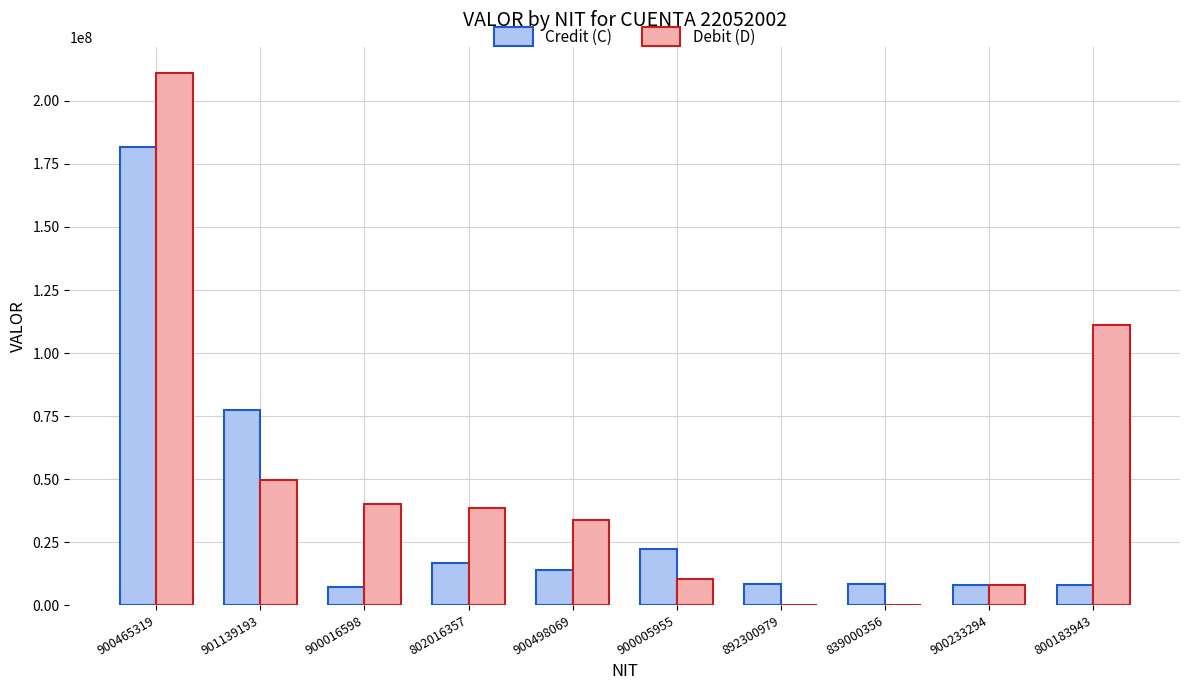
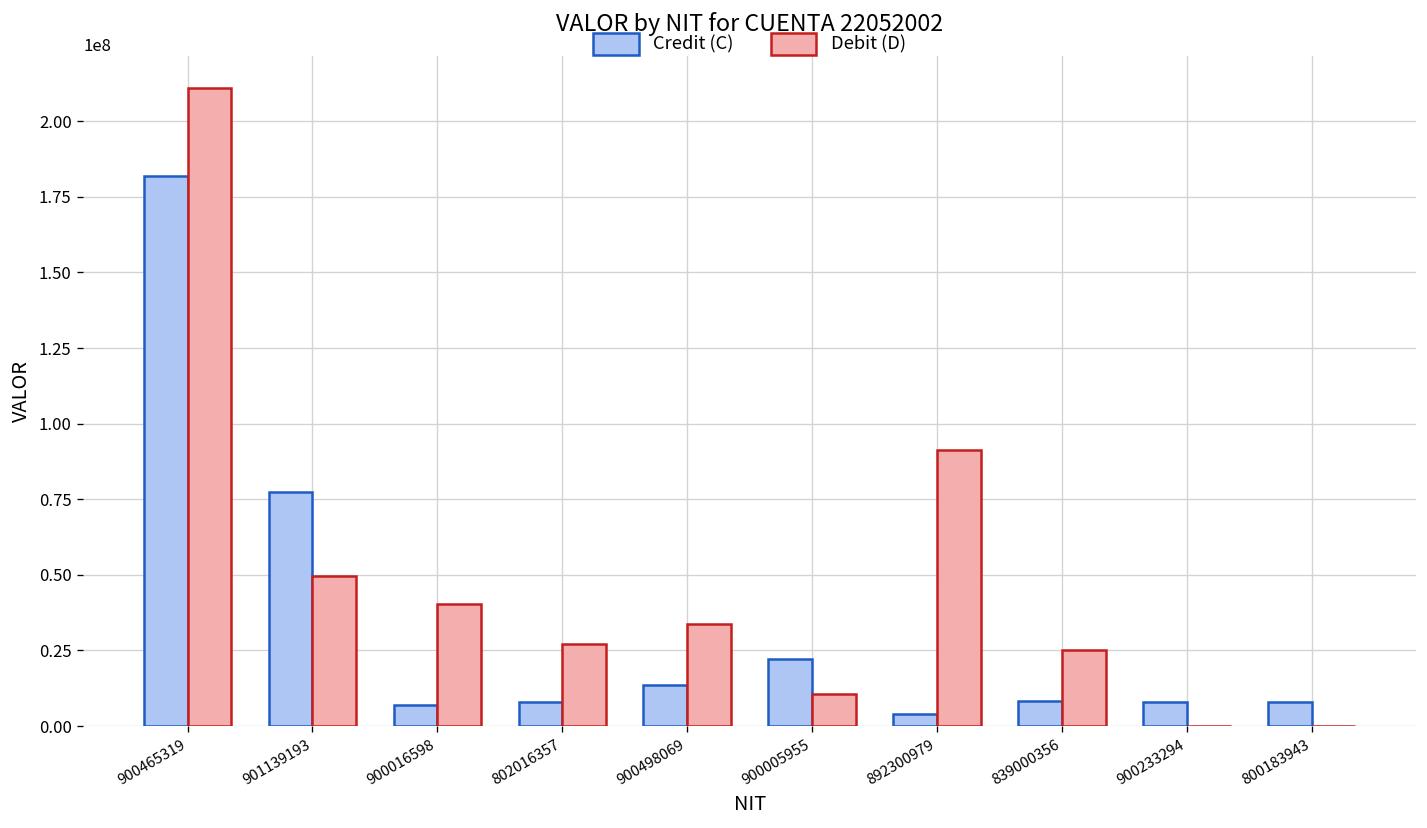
Credit (C), 802016357: 17000000 -> 8000000
Debit (D), 802016357: 39000000 -> 27000000
Credit (C), 892300979: 8000000 -> 4000000
Debit (D), 892300979: 0 -> 91000000
Debit (D), 839000356: 0 -> 25000000
Debit (D), 900233294: 8000000 -> 0
Debit (D), 800183943: 111000000 -> 0
